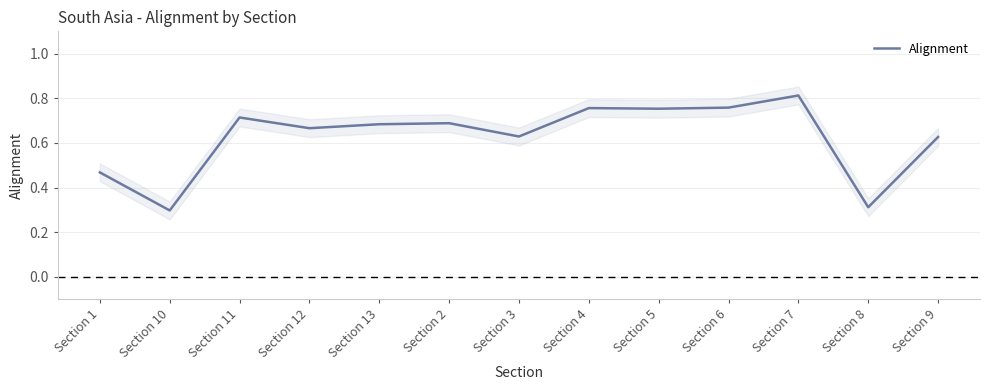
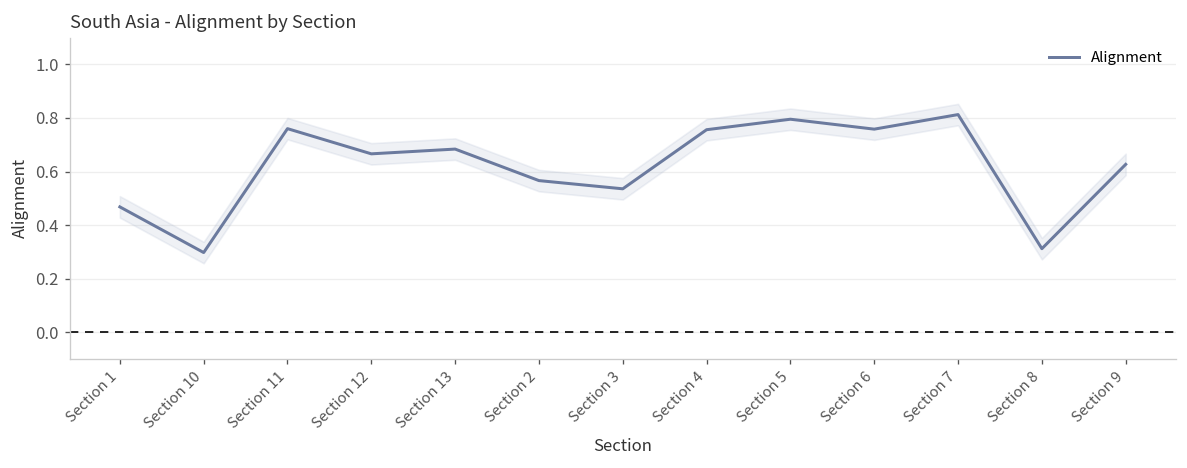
Alignment, Section 11: 0.71 -> 0.76
Alignment, Section 2: 0.69 -> 0.57
Alignment, Section 3: 0.63 -> 0.54
Alignment, Section 5: 0.75 -> 0.80
